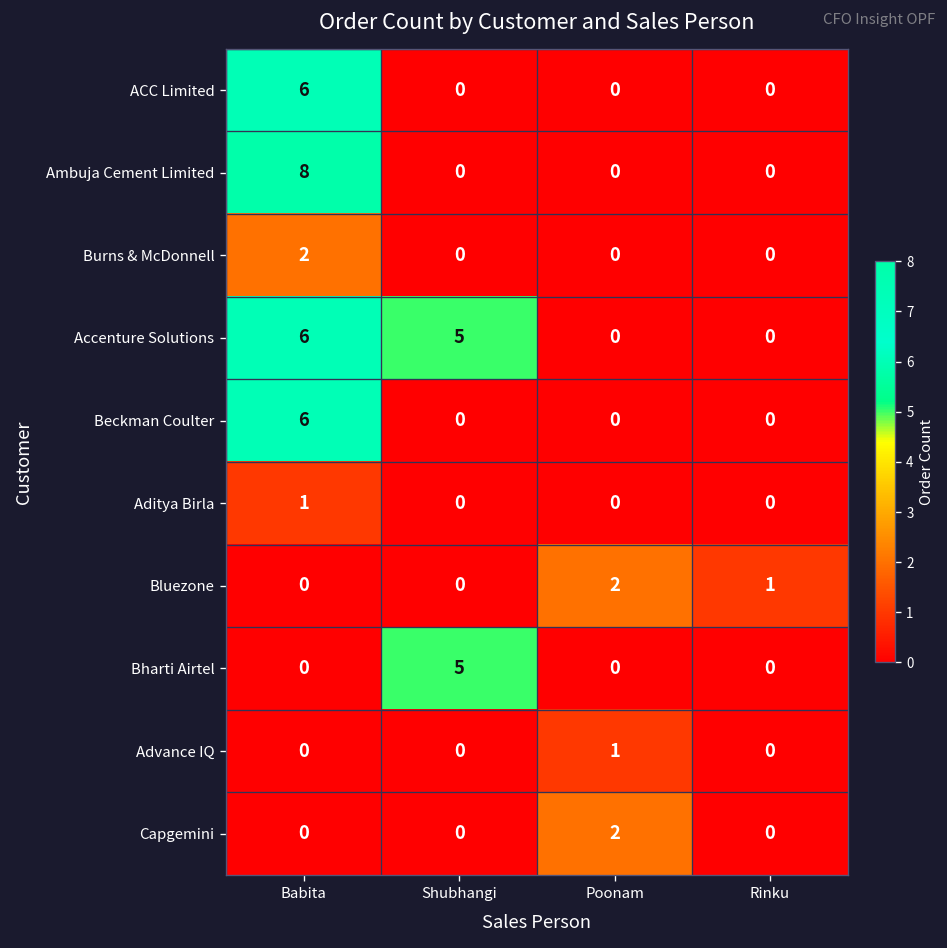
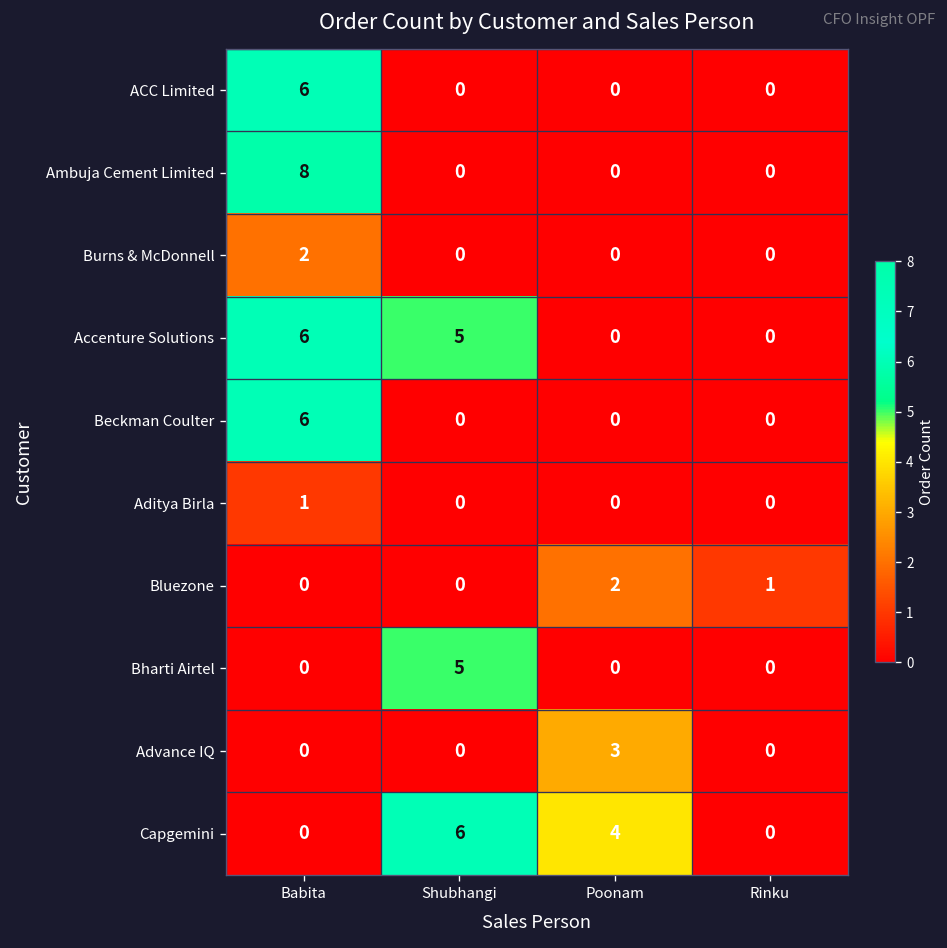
Advance IQ, Poonam: 1 -> 3
Capgemini, Shubhangi: 0 -> 6
Capgemini, Poonam: 2 -> 4
